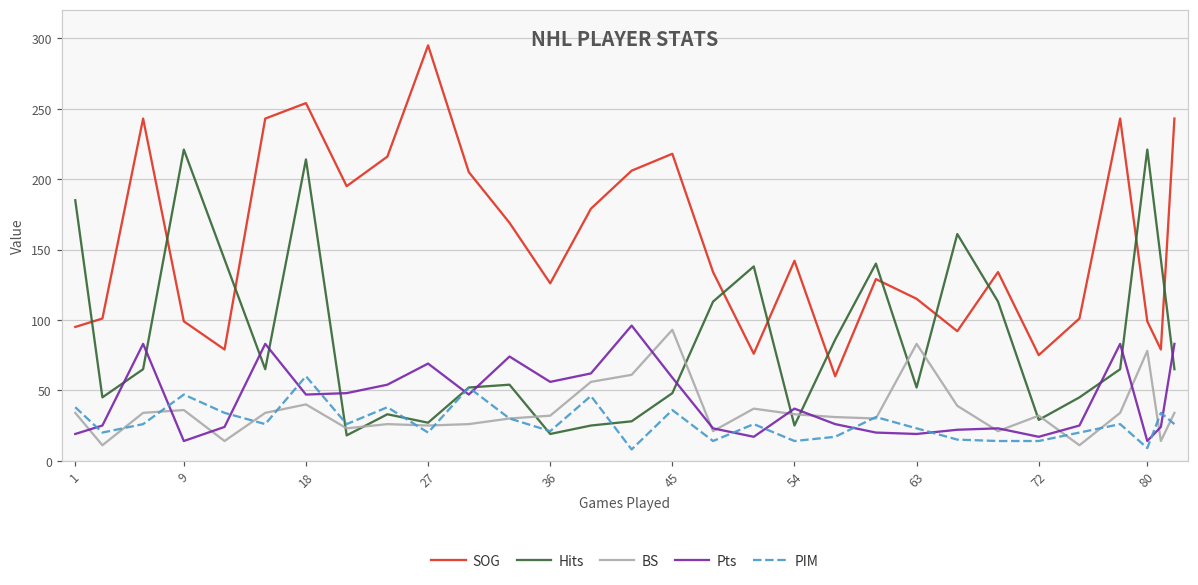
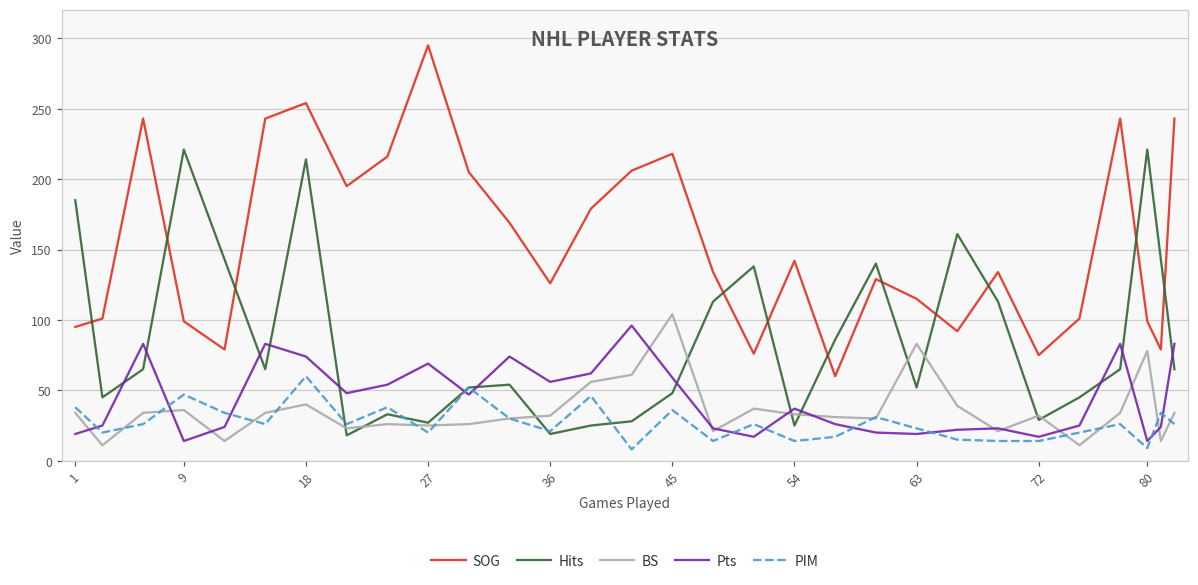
Pts, 18: 47 -> 74
BS, 45: 93 -> 104
